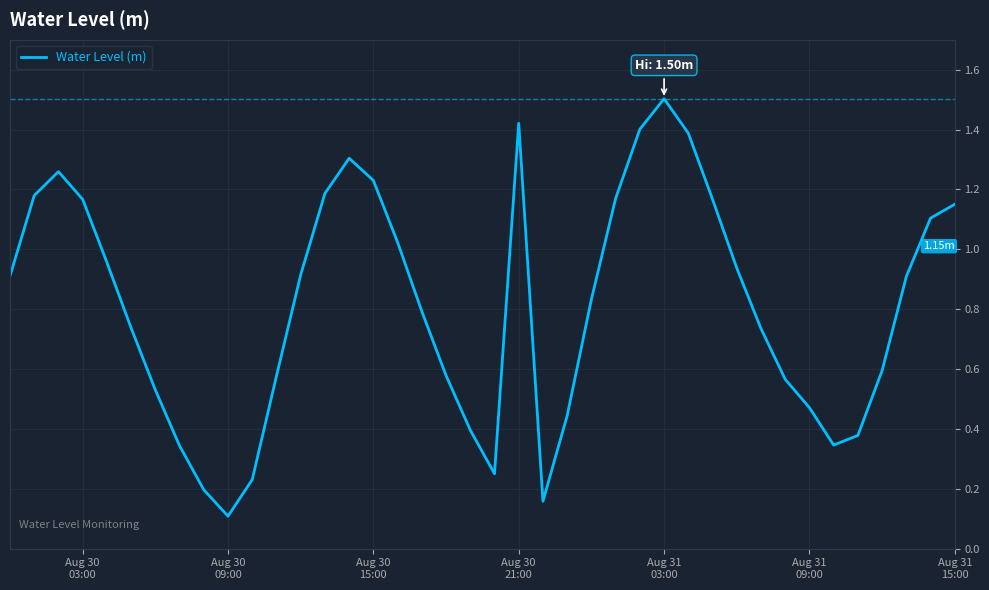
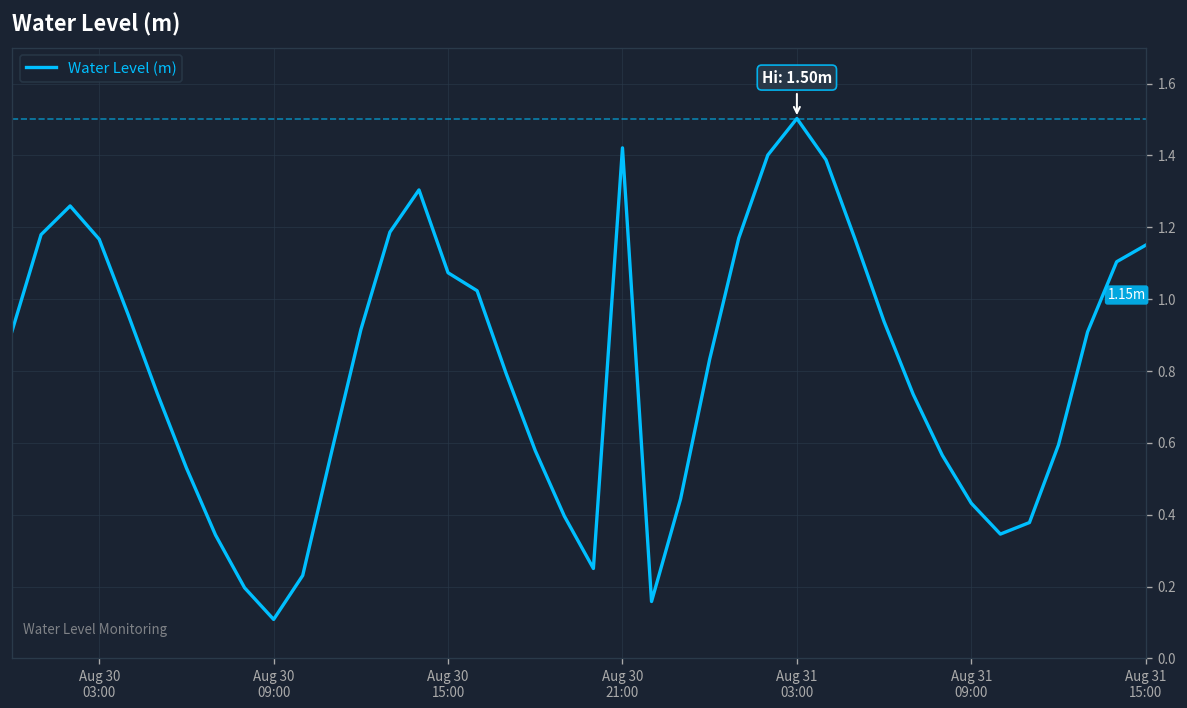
Aug 30 15:00: 1.23 -> 1.07
Aug 31 09:00: 0.47 -> 0.43
